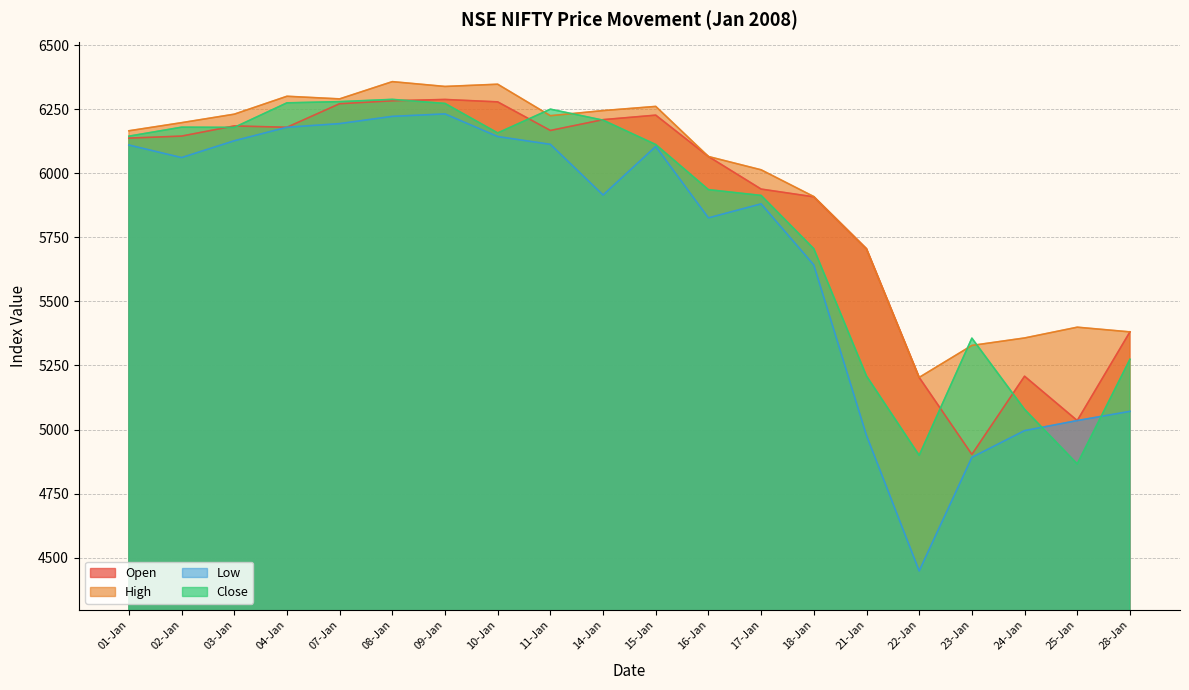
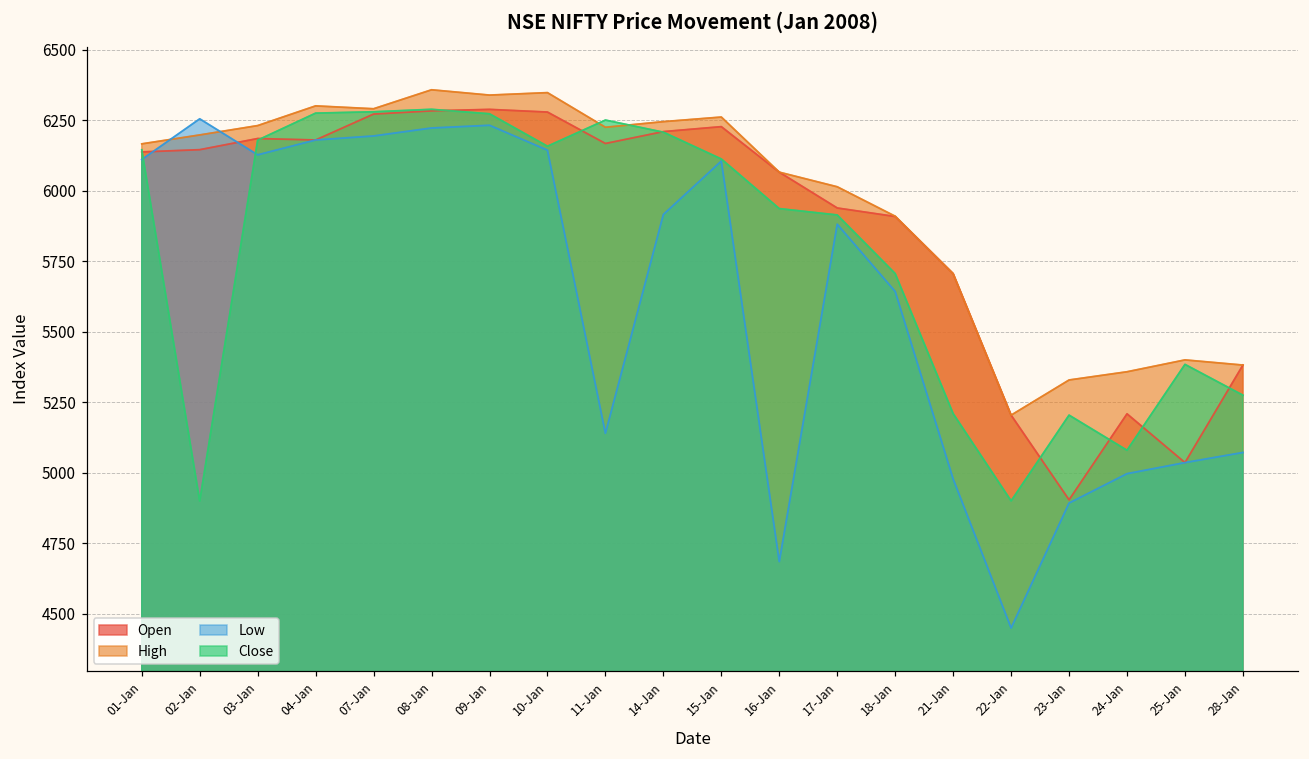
Low, 02-Jan: 6060 -> 6250
Close, 02-Jan: 6180 -> 4900
Low, 11-Jan: 6110 -> 5140
Low, 16-Jan: 5830 -> 4680
Close, 23-Jan: 5360 -> 5200
Close, 25-Jan: 4870 -> 5380
